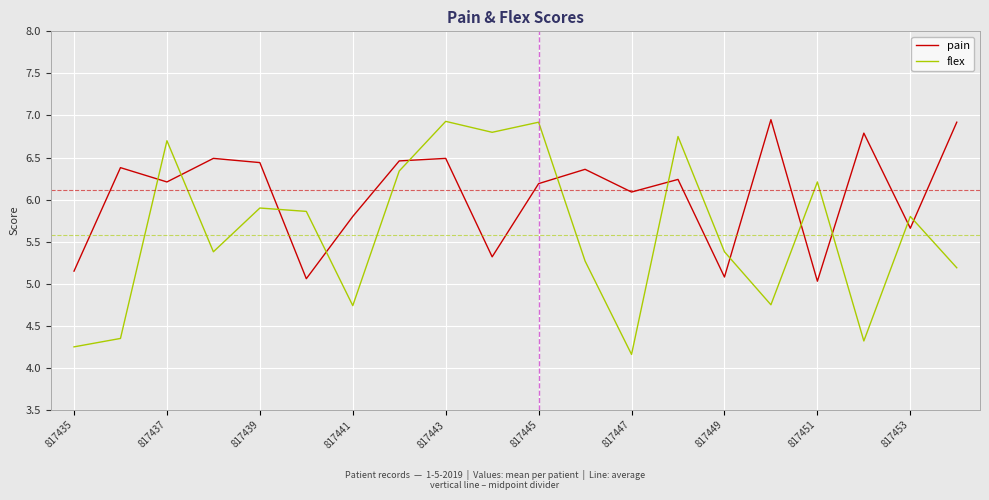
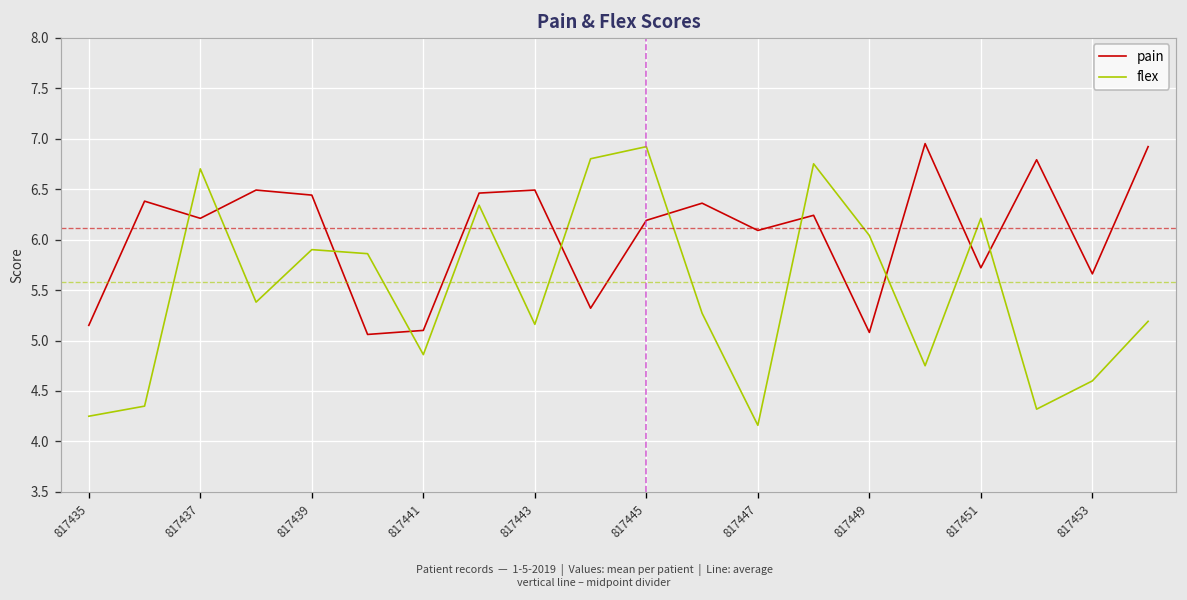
pain, 817441: 5.8 -> 5.1
flex, 817441: 4.7 -> 4.9
flex, 817443: 6.9 -> 5.2
flex, 817449: 5.4 -> 6.0
pain, 817451: 5.0 -> 5.7
flex, 817453: 5.8 -> 4.6
